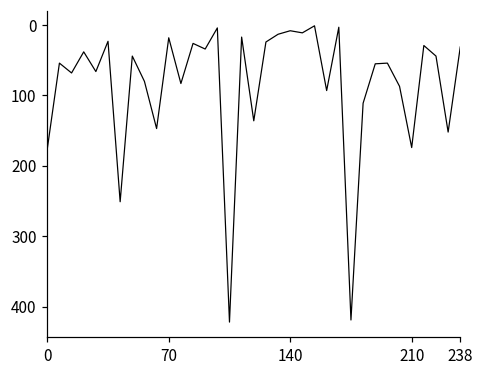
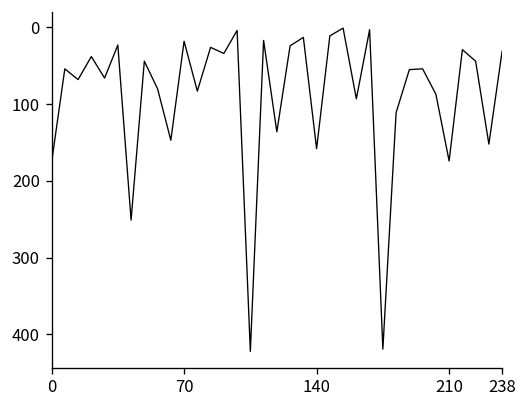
140: 10 -> 160
